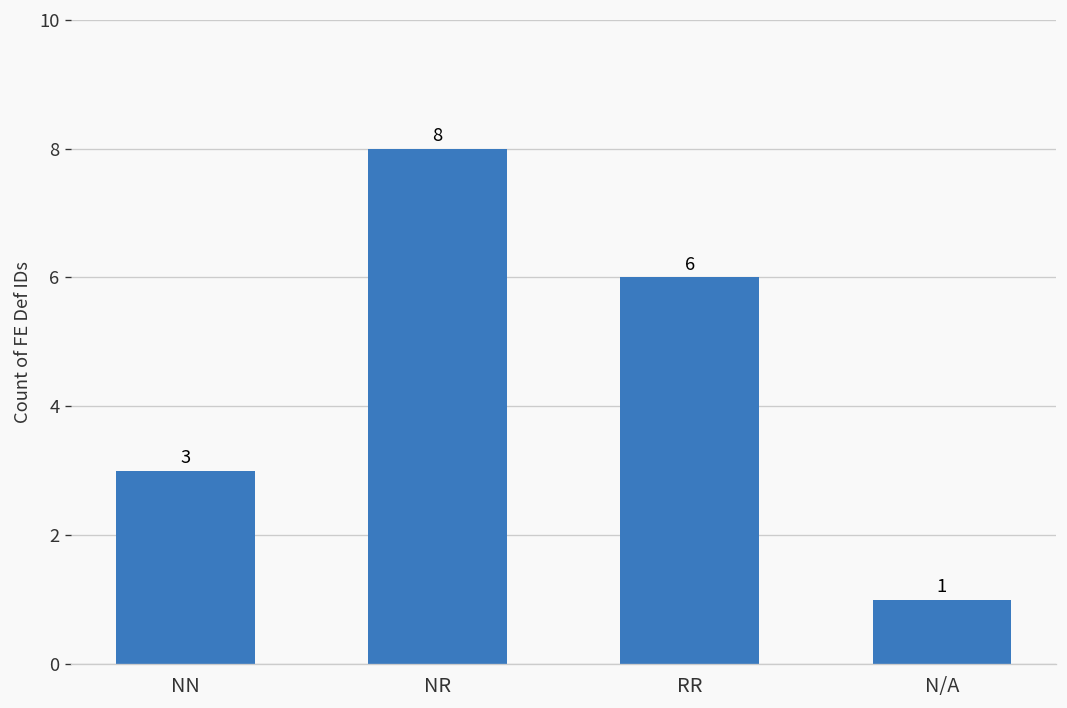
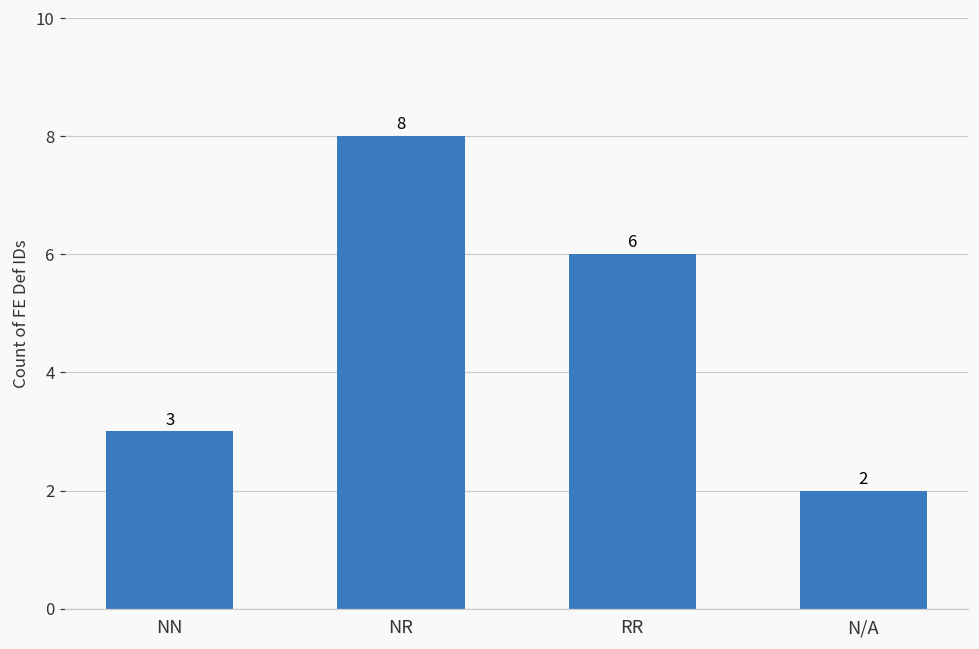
N/A: 1 -> 2
